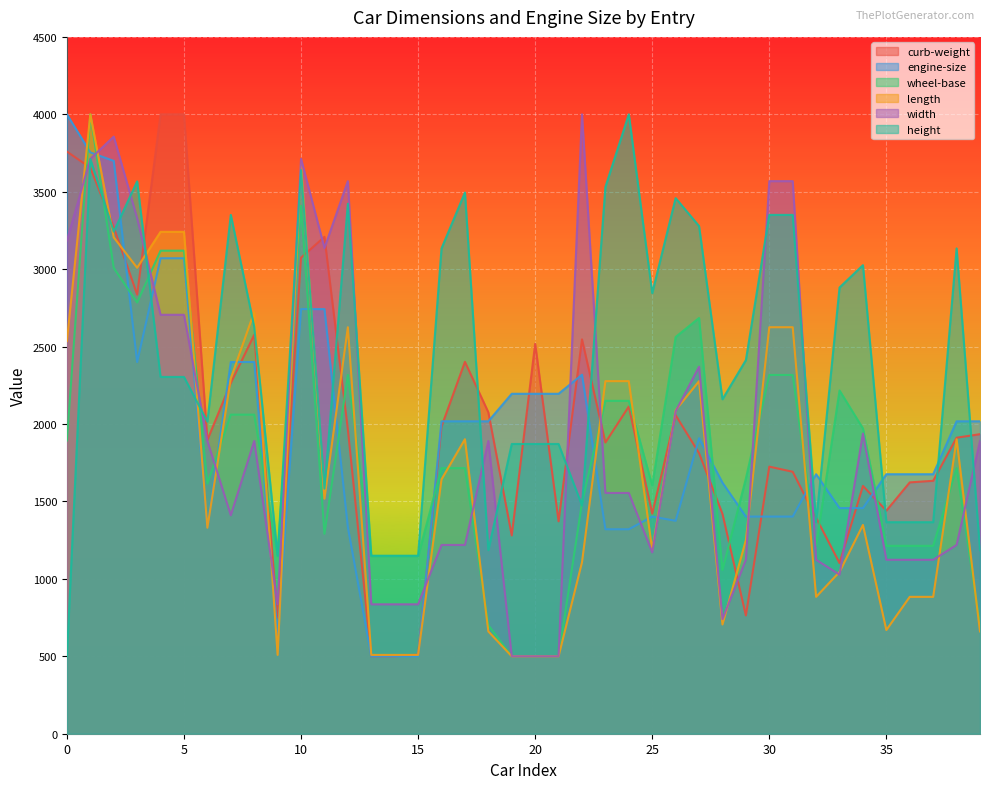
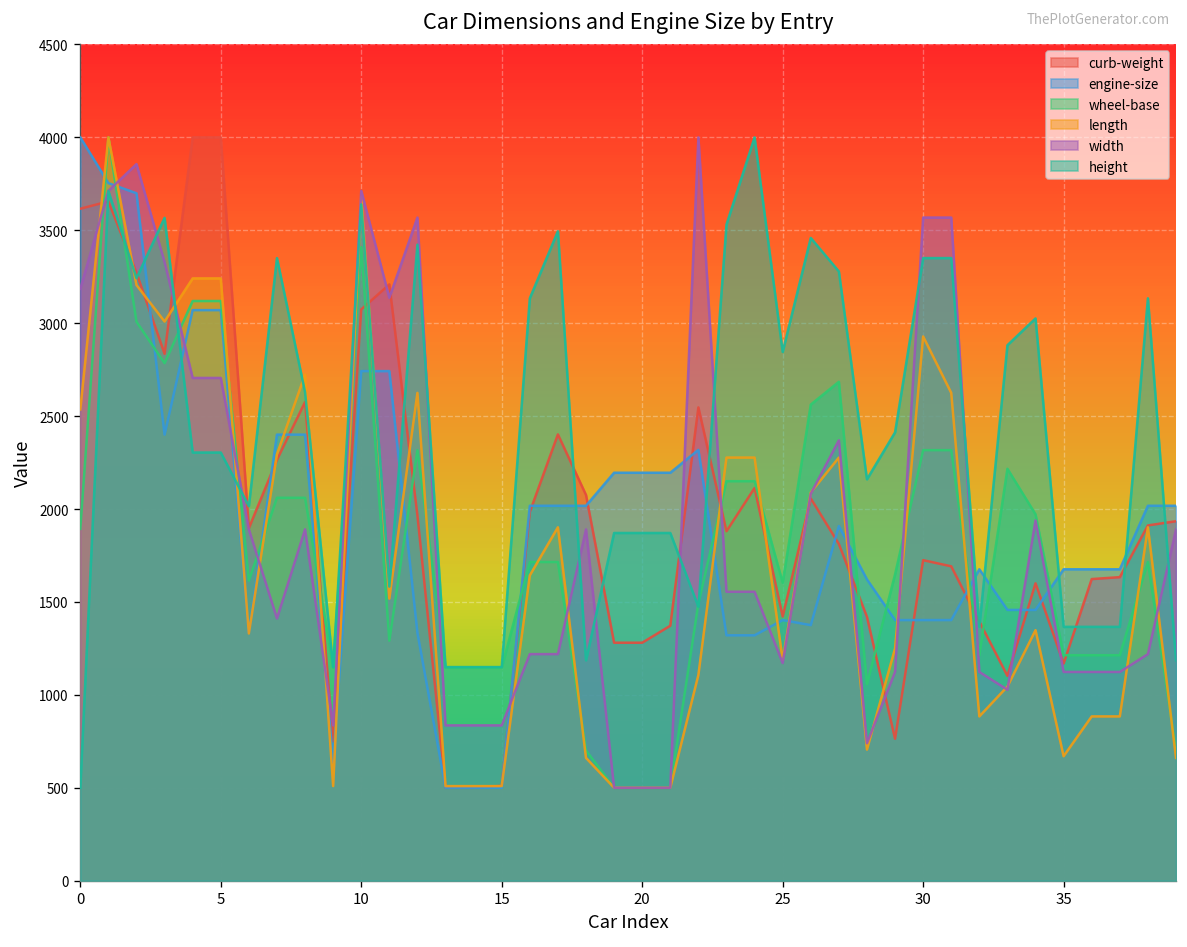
curb-weight, 0: 3760 -> 3620
curb-weight, 20: 2520 -> 1280
length, 30: 2620 -> 2930
curb-weight, 35: 1440 -> 1170
